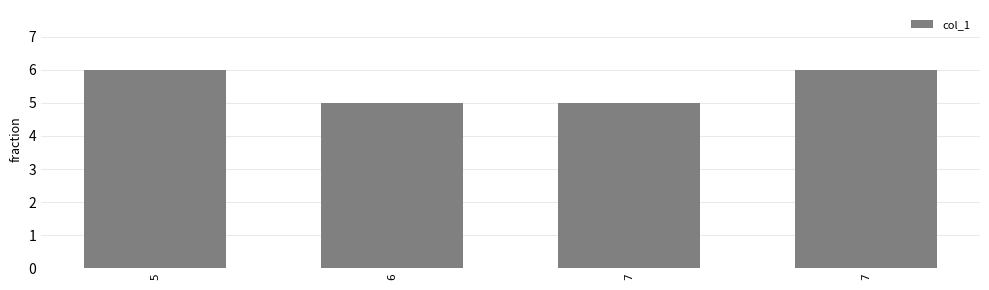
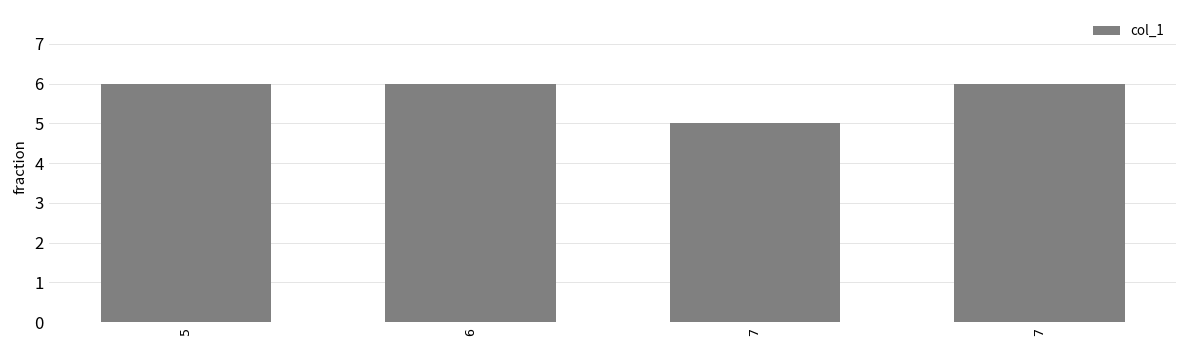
6: 5 -> 6
